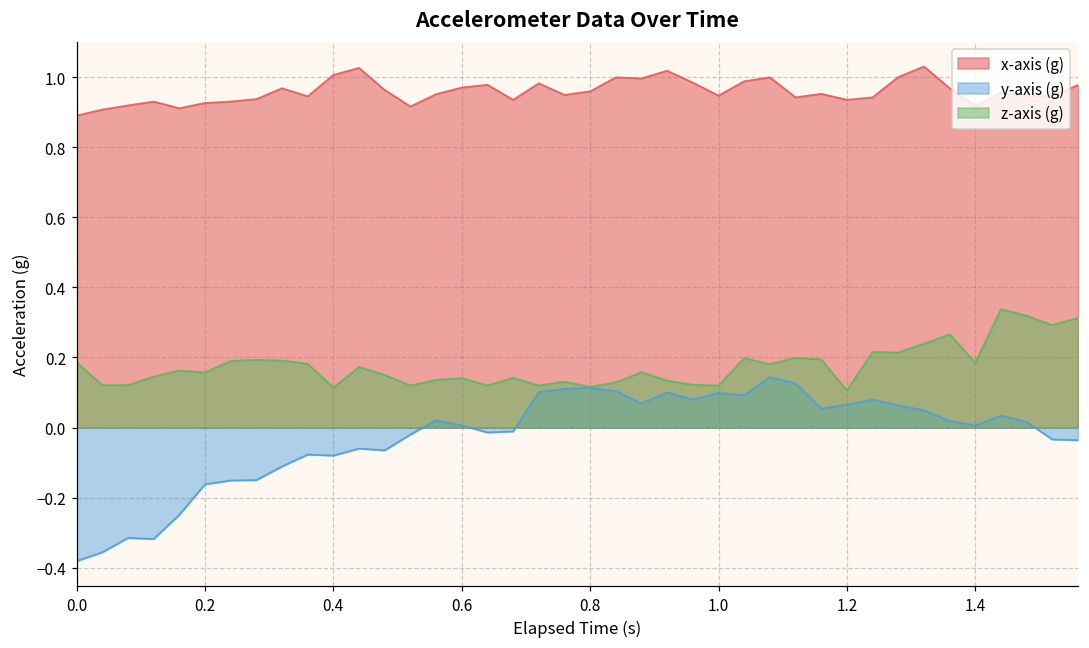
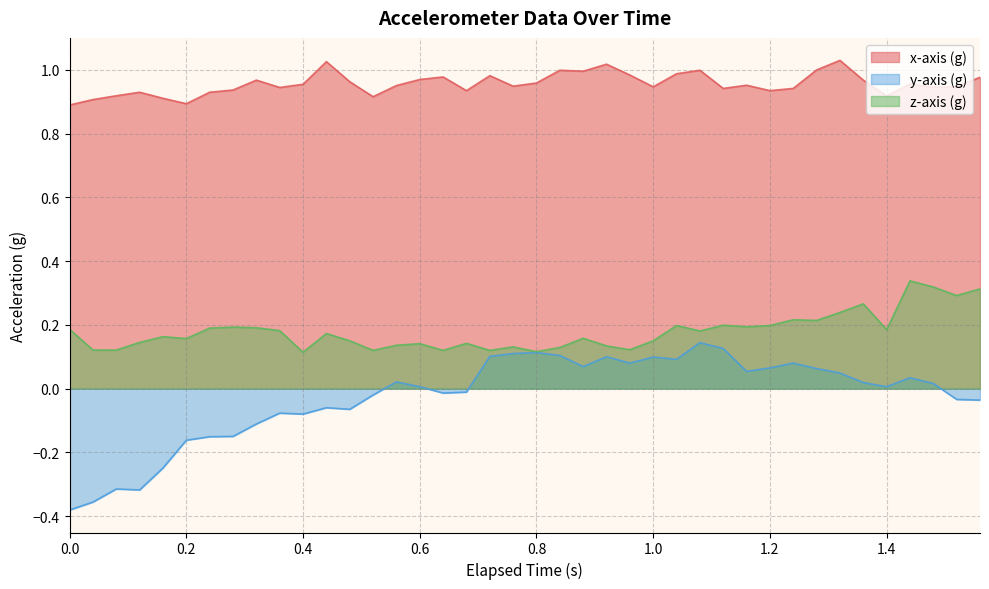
x-axis (g), 0.2: 0.93 -> 0.89
x-axis (g), 0.4: 1.01 -> 0.96
z-axis (g), 1.0: 0.12 -> 0.15
z-axis (g), 1.2: 0.11 -> 0.20
